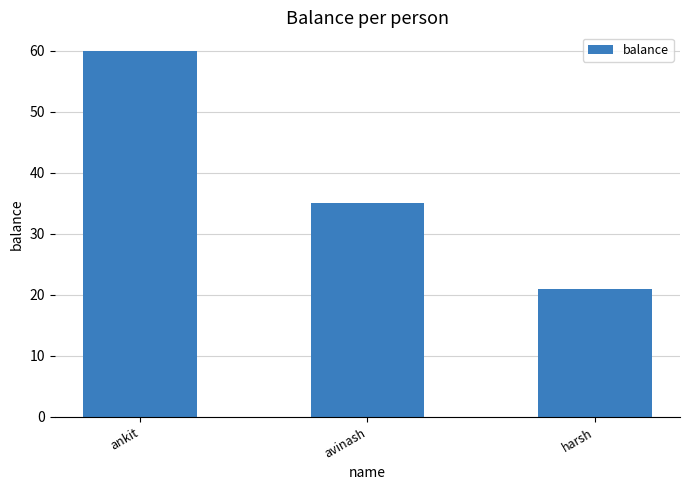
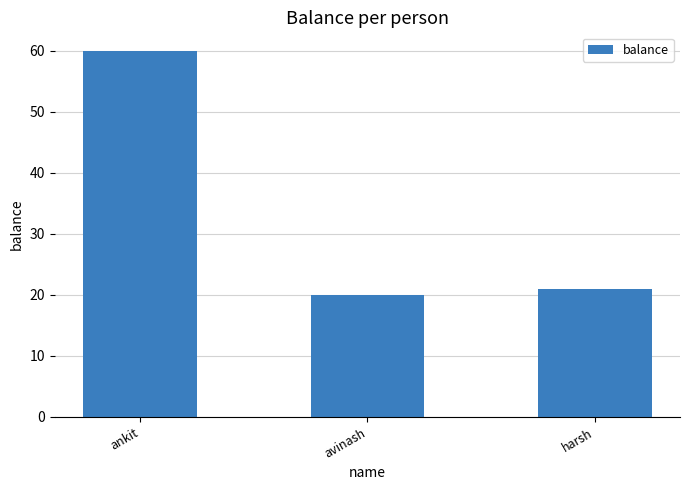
avinash: 35 -> 20
